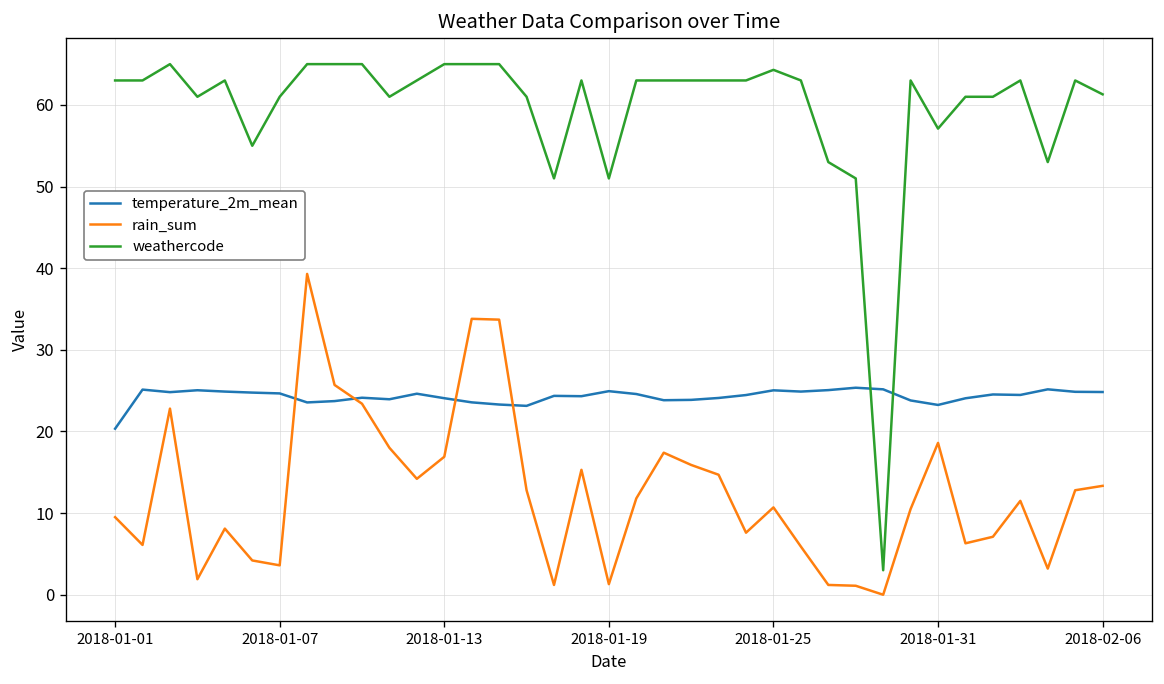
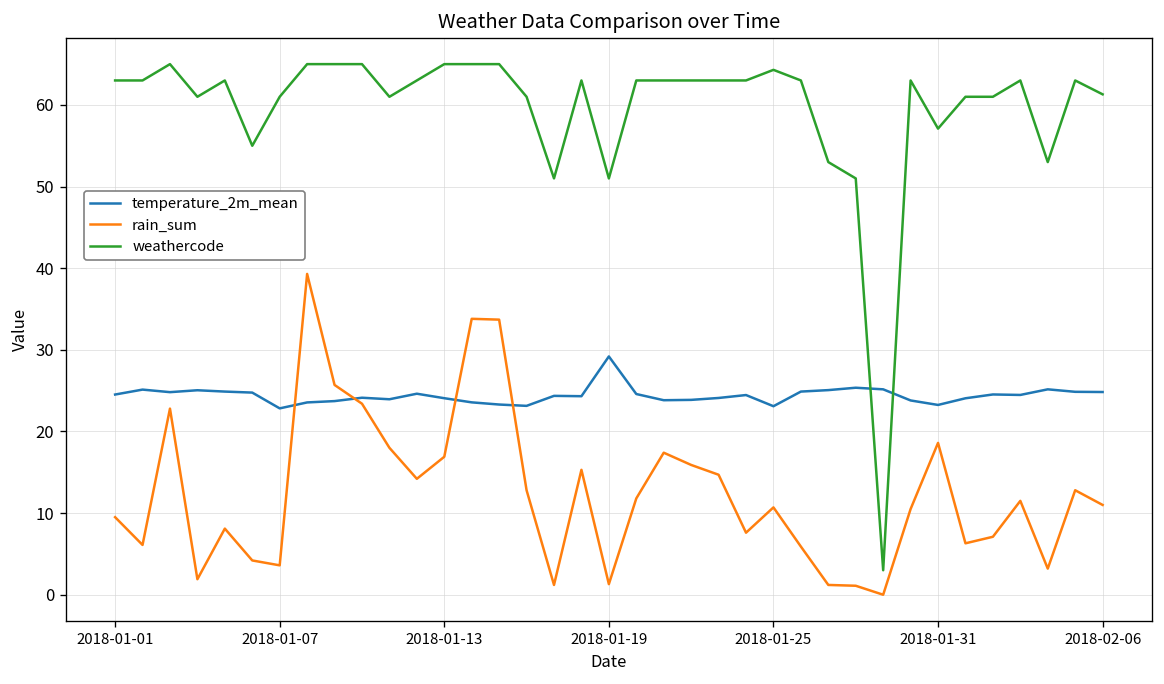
temperature_2m_mean, 2018-01-01: 20 -> 25
temperature_2m_mean, 2018-01-07: 25 -> 23
temperature_2m_mean, 2018-01-19: 25 -> 29
temperature_2m_mean, 2018-01-25: 25 -> 23
rain_sum, 2018-02-06: 13 -> 11
